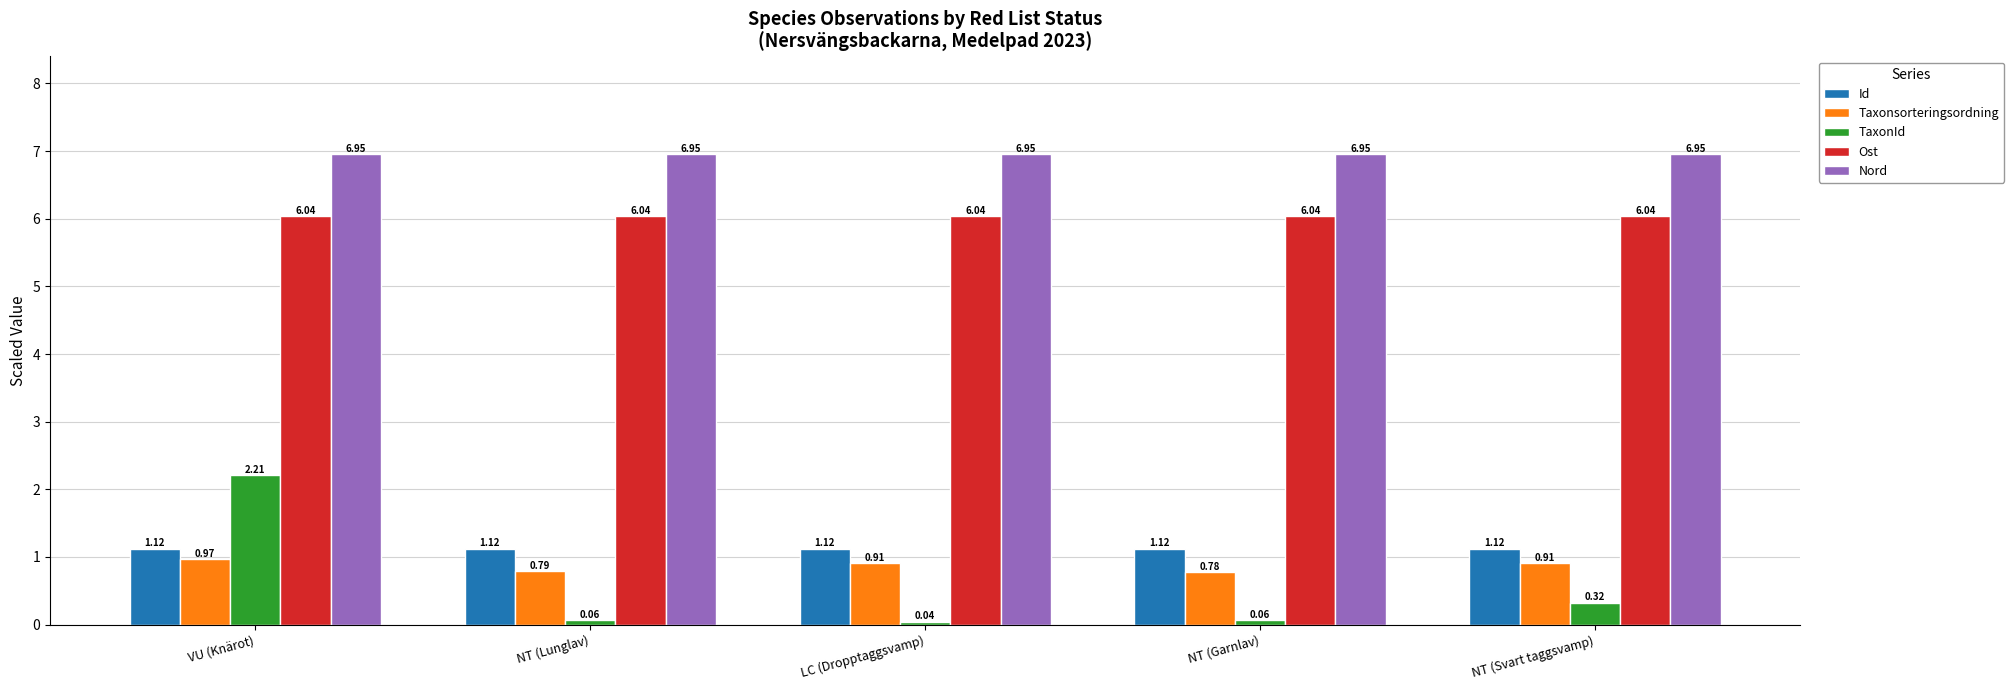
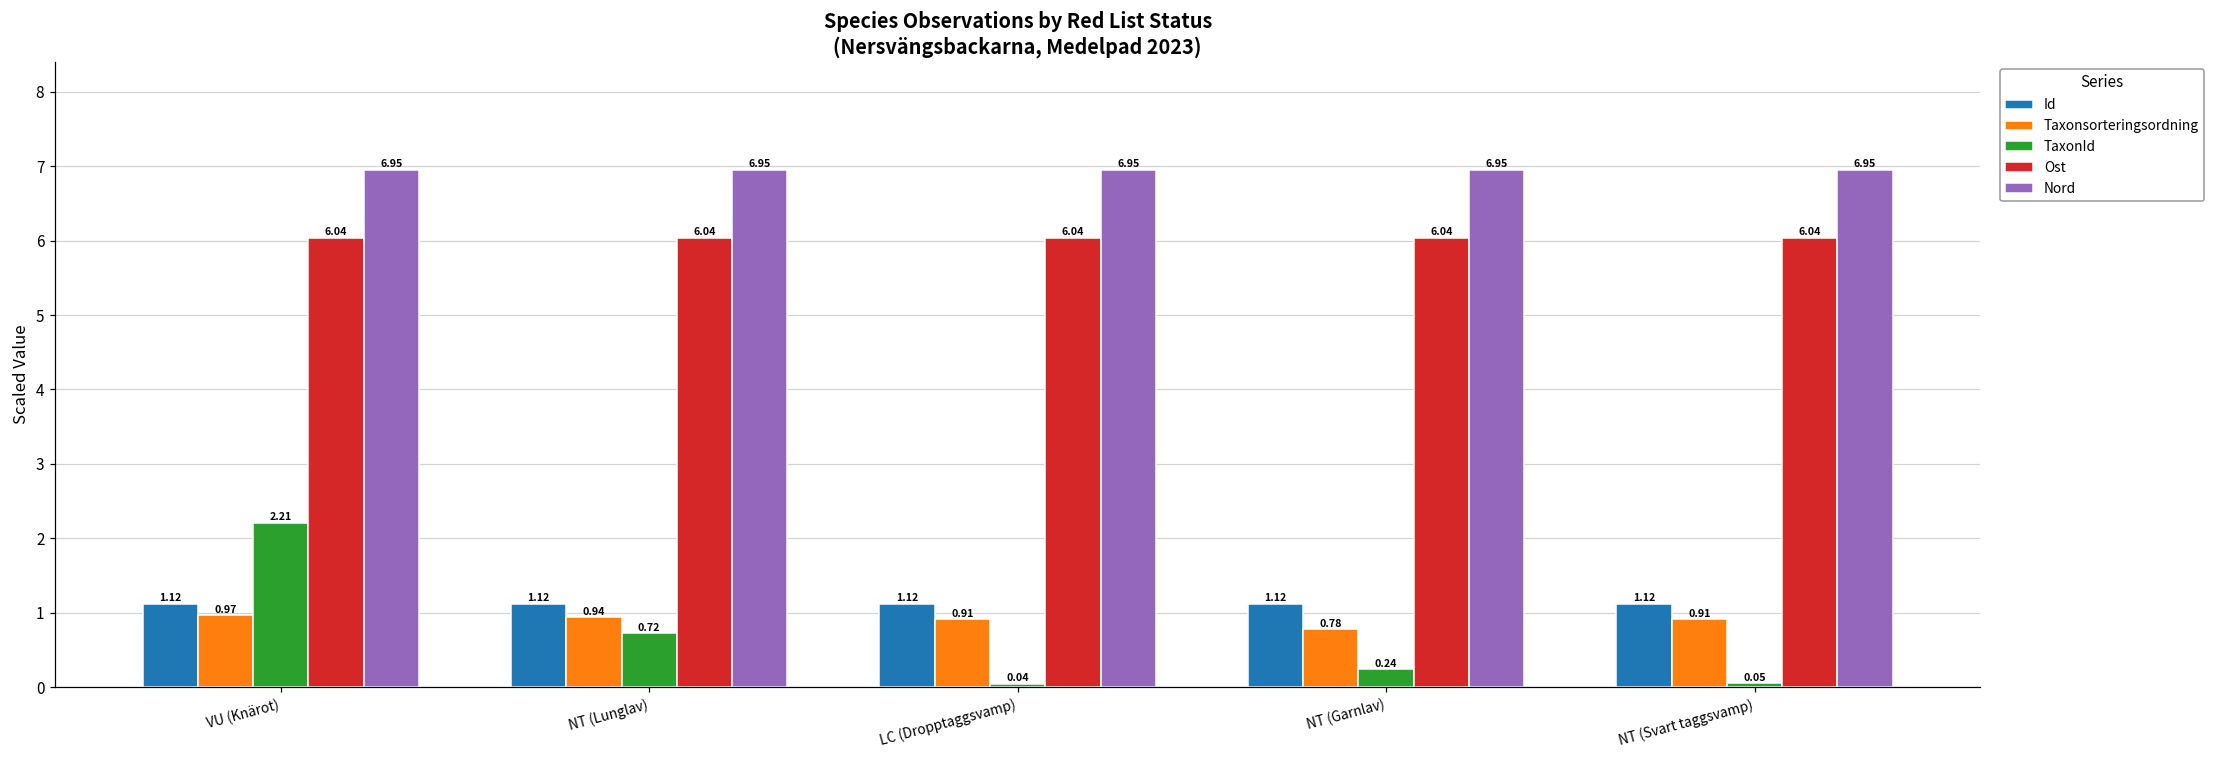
Taxonsorteringsordning, NT (Lunglav): 0.79 -> 0.94
TaxonId, NT (Lunglav): 0.06 -> 0.72
TaxonId, NT (Garnlav): 0.06 -> 0.24
TaxonId, NT (Svart taggsvamp): 0.32 -> 0.05
